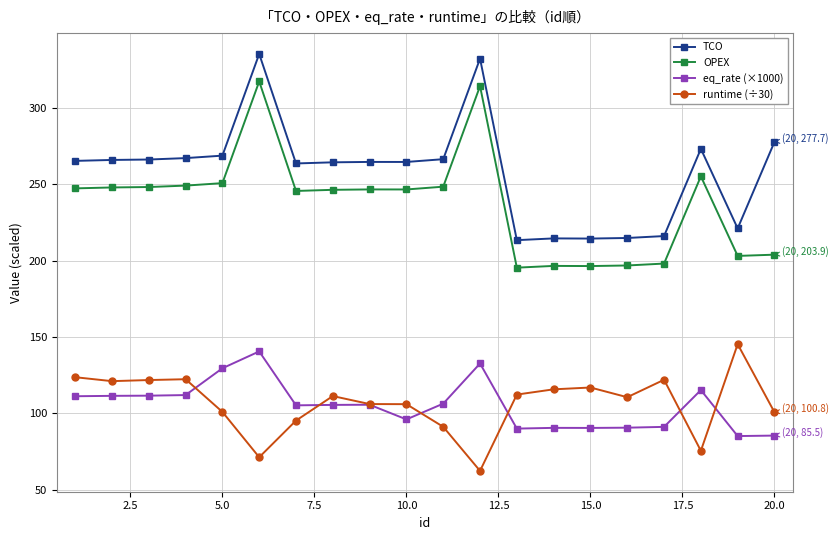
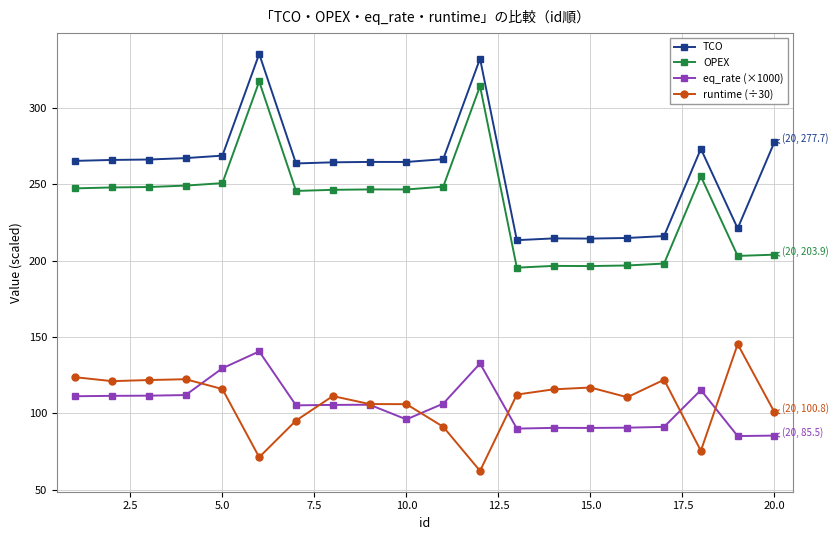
runtime (÷30), 5.0: 101 -> 116
